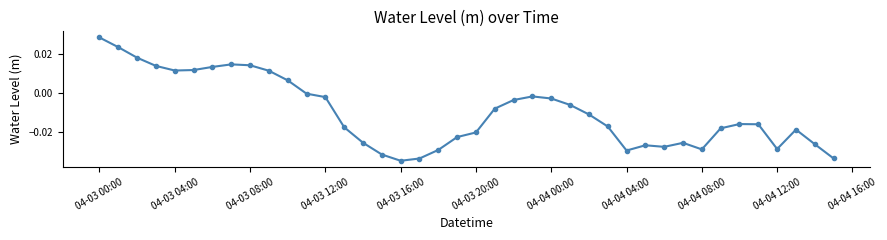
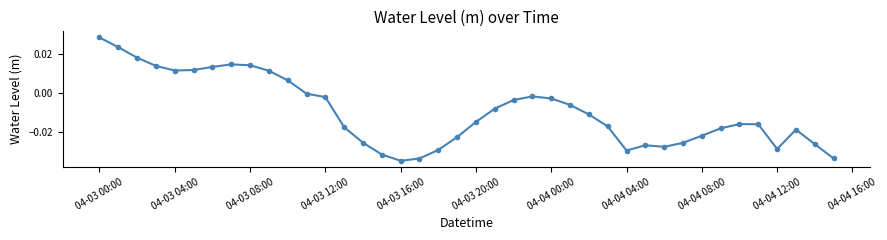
04-03 20:00: -0.020 -> -0.015
04-04 08:00: -0.029 -> -0.022
